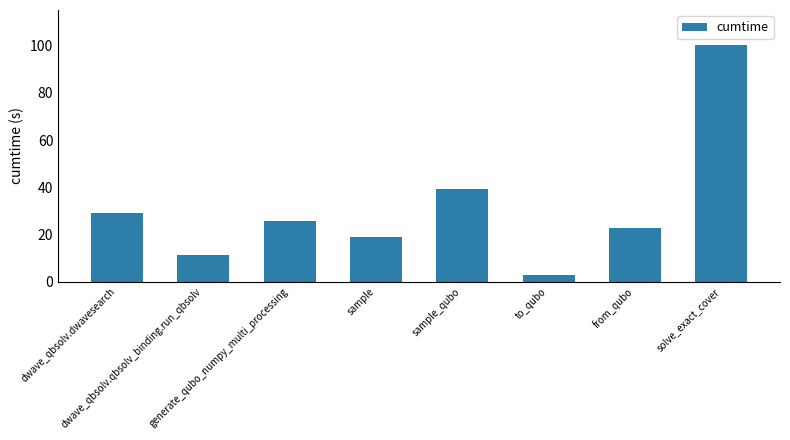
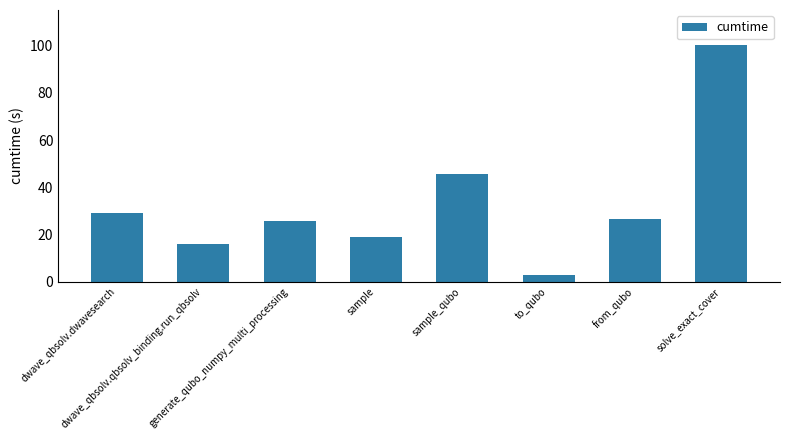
dwave_qbsolv.qbsolv_binding.run_qbsolv: 11 -> 16
sample_qubo: 39 -> 46
from_qubo: 23 -> 27
